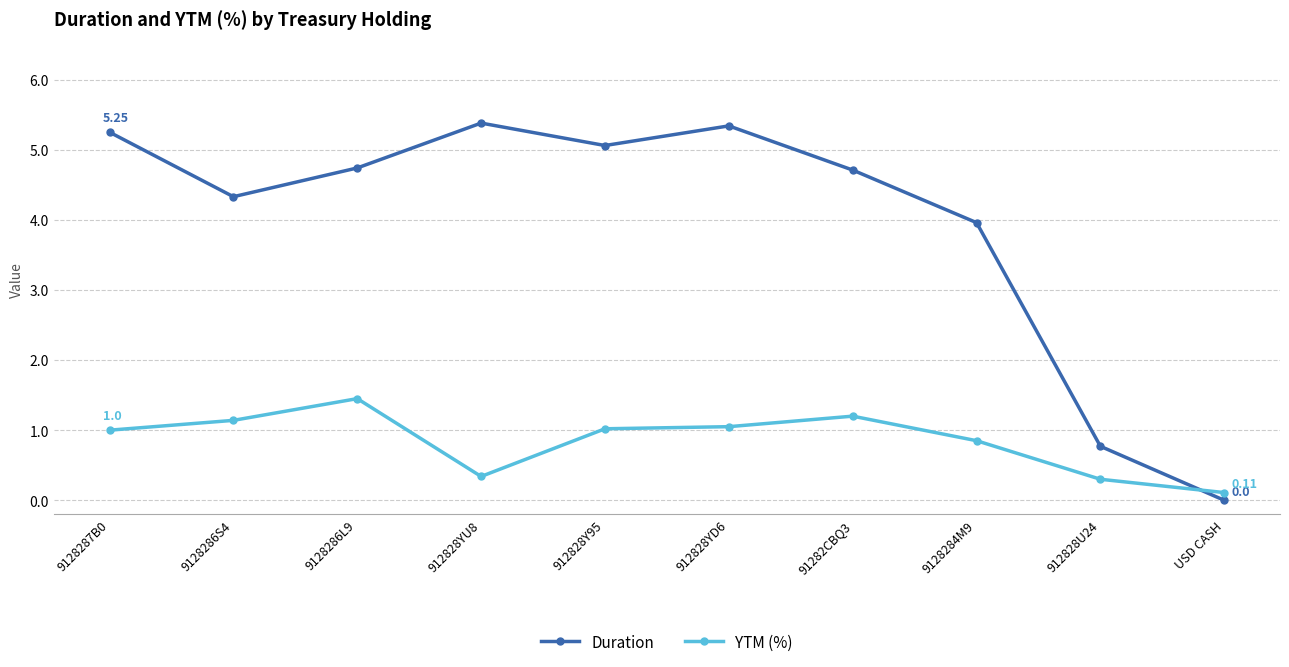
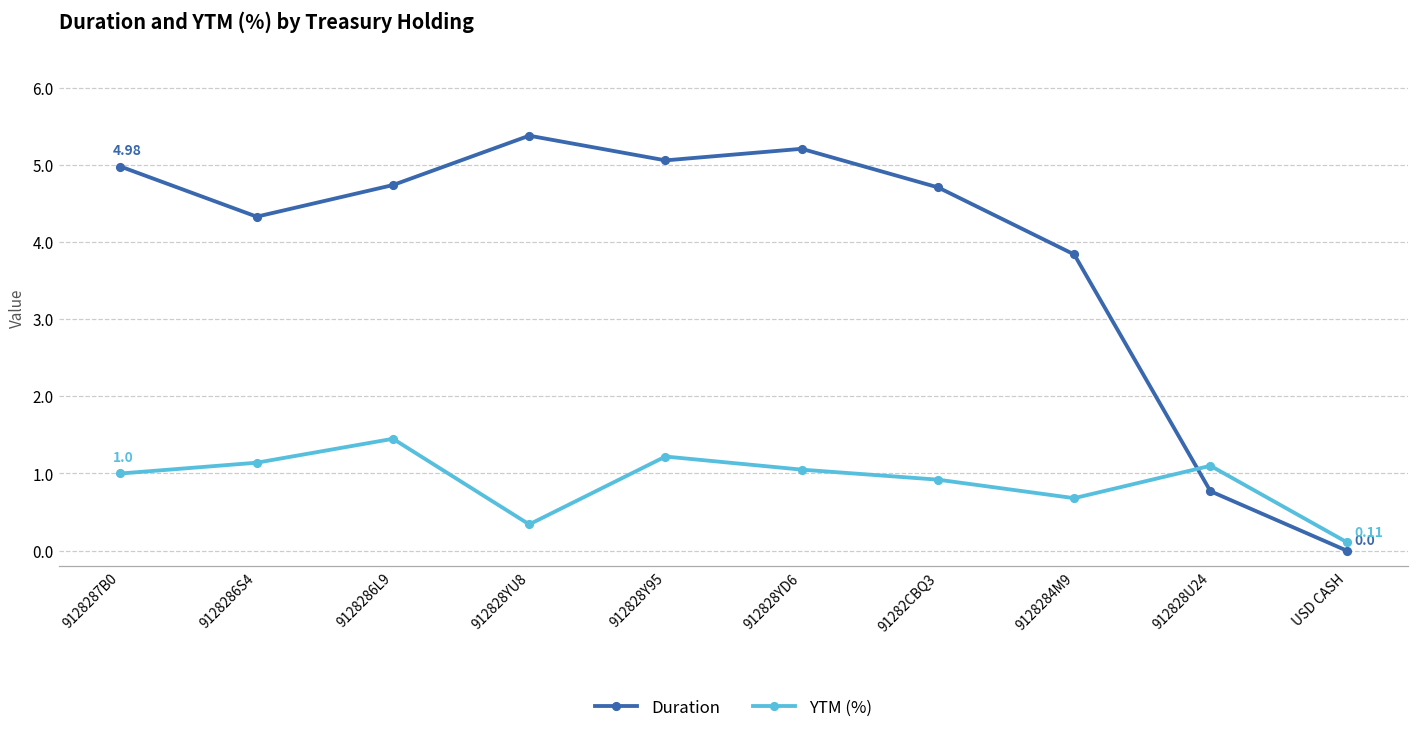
Duration, 9128287B0: 5.25 -> 4.98
YTM (%), 912828Y95: 1.0 -> 1.2
Duration, 912828YD6: 5.3 -> 5.2
YTM (%), 91282CBQ3: 1.2 -> 0.9
Duration, 9128284M9: 4.0 -> 3.8
YTM (%), 9128284M9: 0.9 -> 0.7
YTM (%), 912828U24: 0.3 -> 1.1
